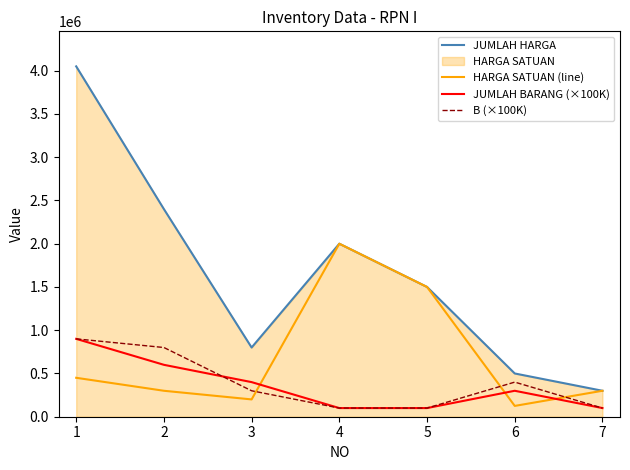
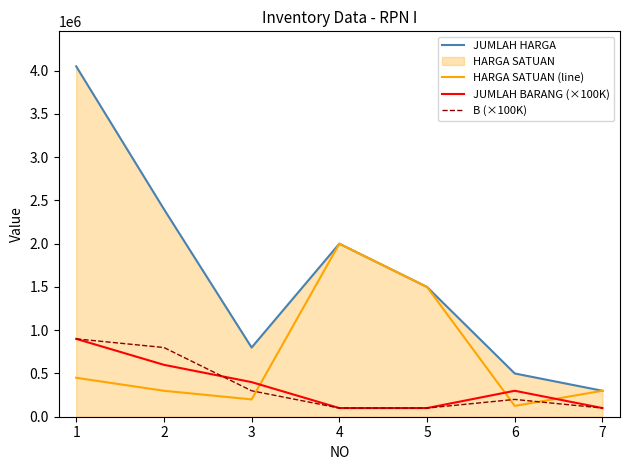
B (×100K), 6: 400000 -> 200000
